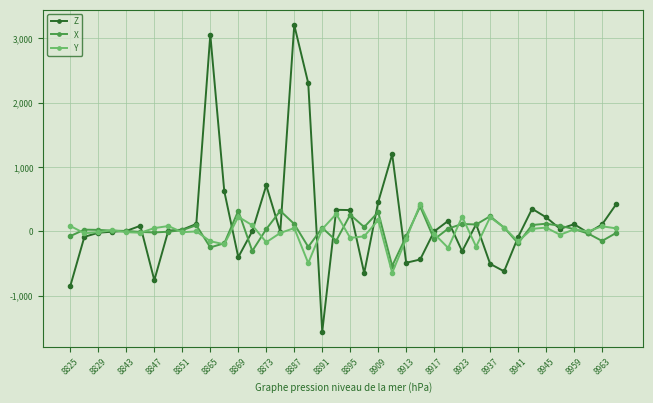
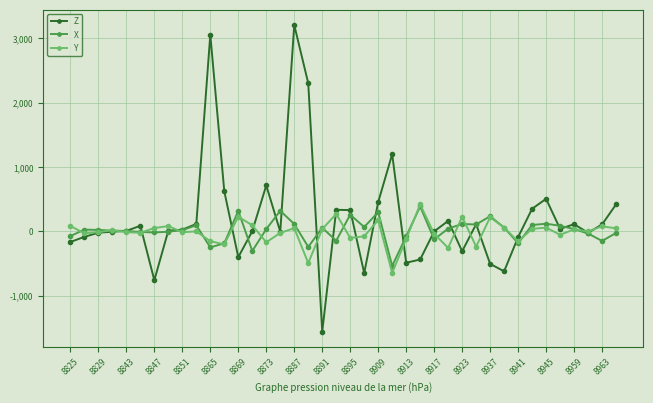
Z, 8825: -800 -> -200
Z, 8945: 200 -> 500
